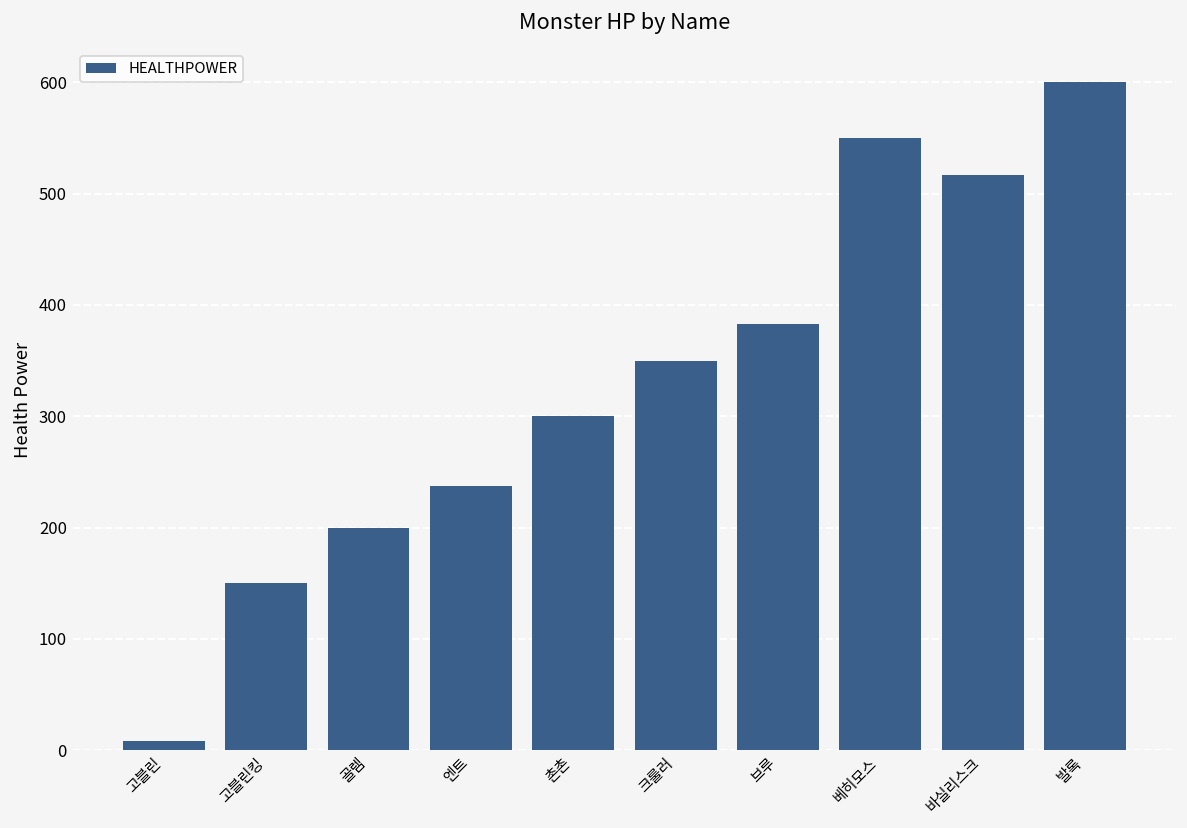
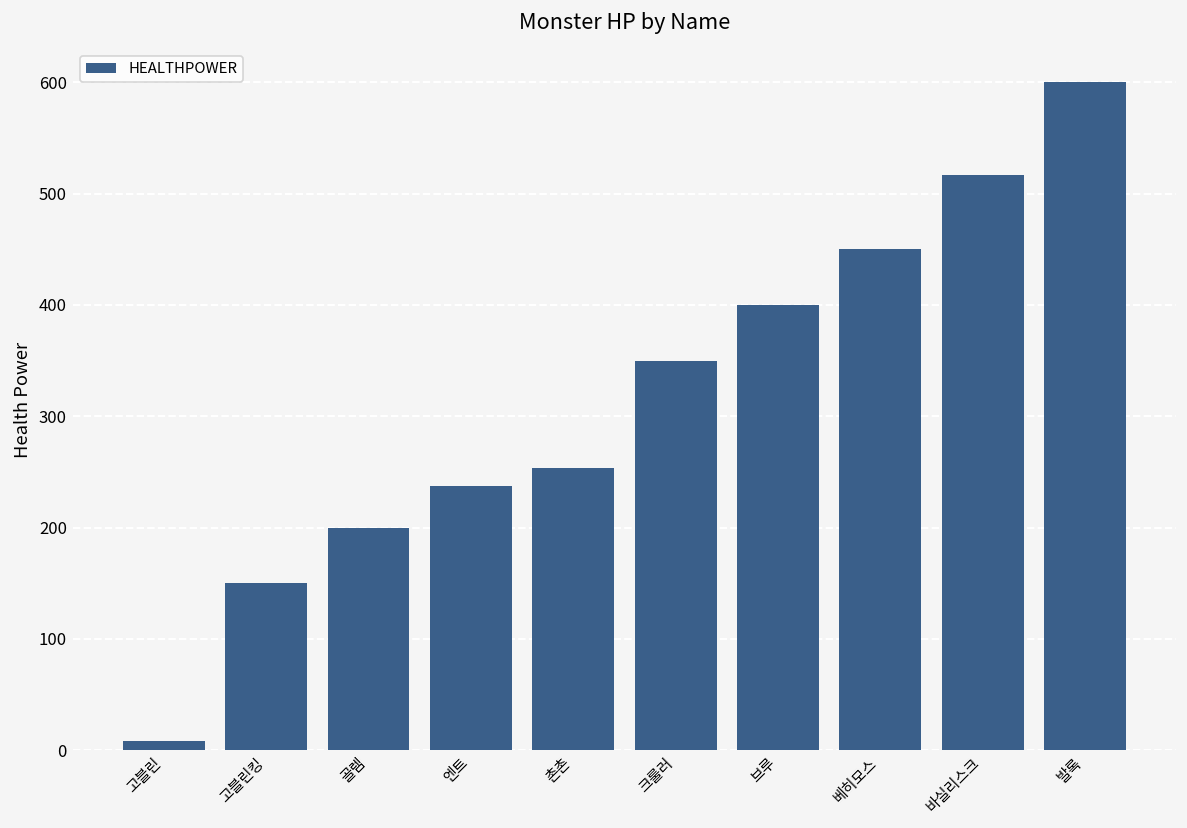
촌촌: 300 -> 250
브루: 380 -> 400
베히모스: 550 -> 450
